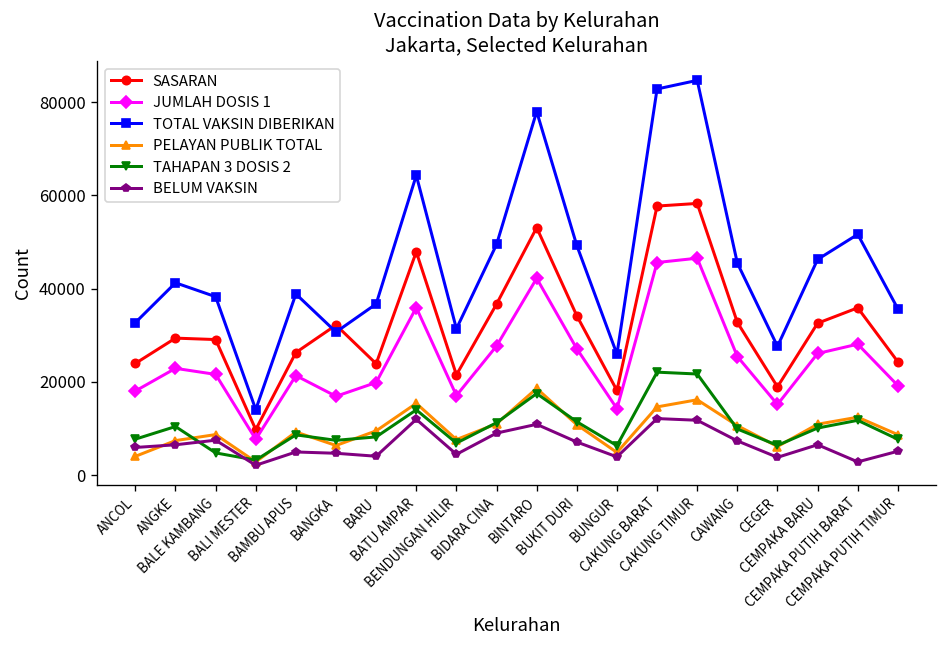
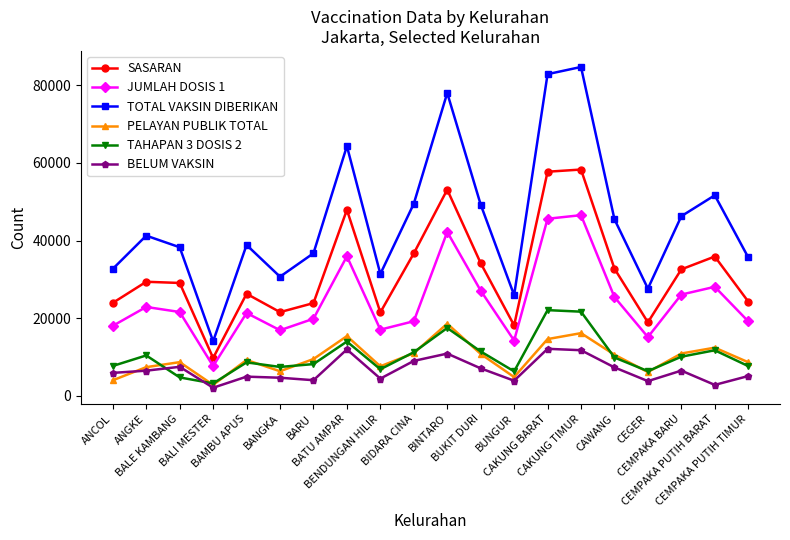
SASARAN, BANGKA: 32000 -> 22000
JUMLAH DOSIS 1, BIDARA CINA: 28000 -> 19000
